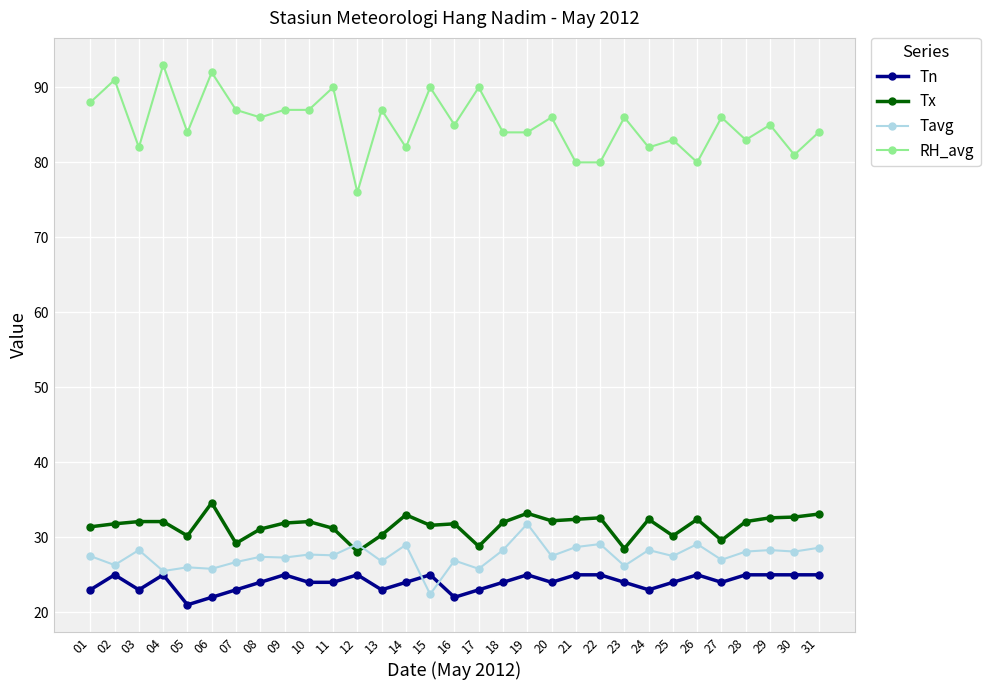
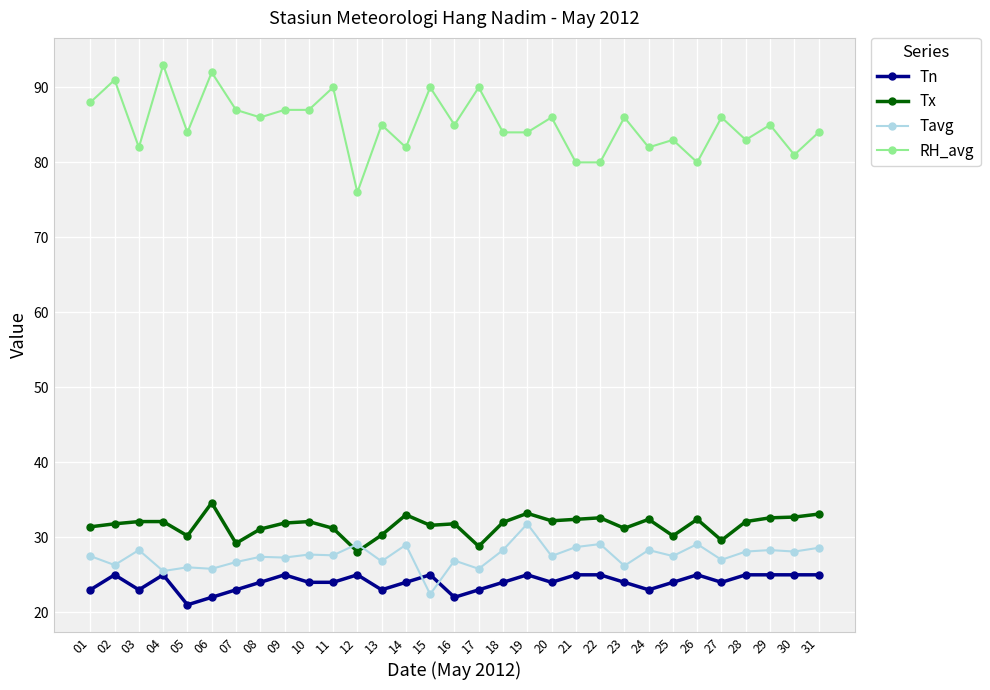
RH_avg, 13: 87 -> 85
Tx, 23: 29 -> 31
